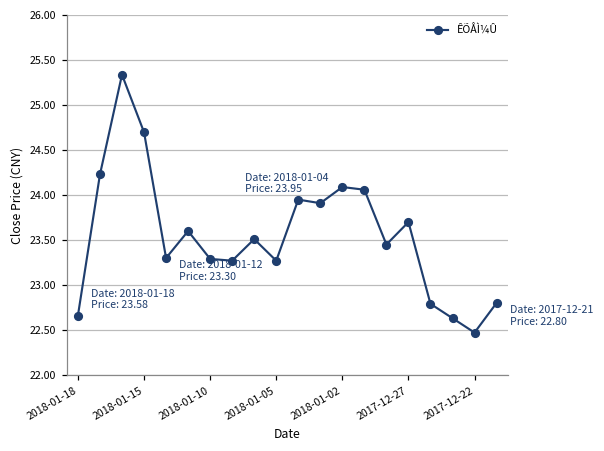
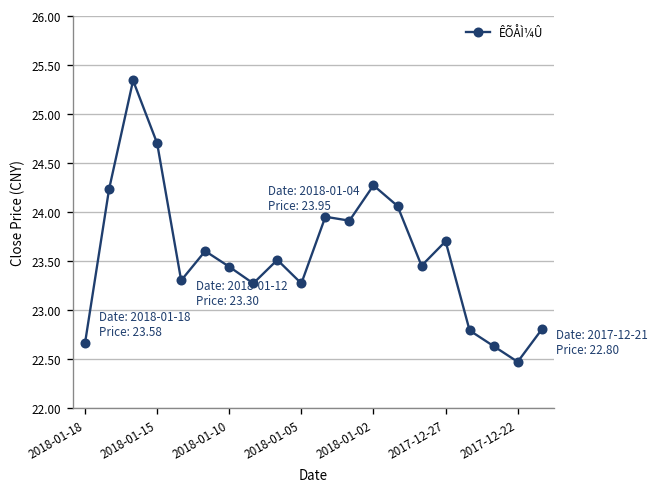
2018-01-10: 23.3 -> 23.4
2018-01-02: 24.1 -> 24.3
